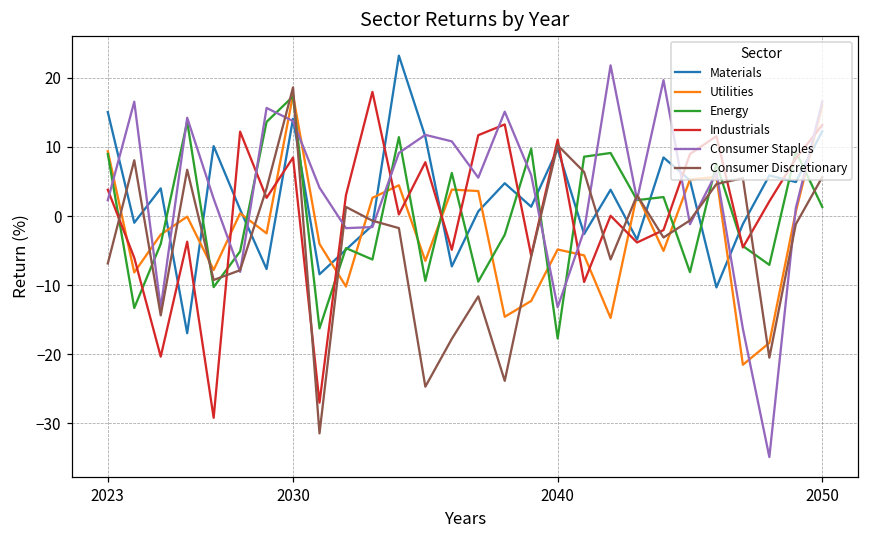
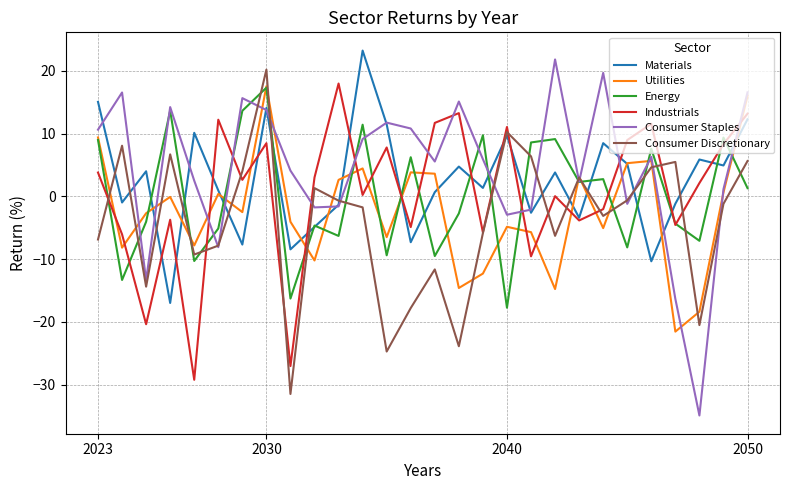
Consumer Staples, 2023: 2 -> 11
Consumer Discretionary, 2030: 19 -> 20
Consumer Staples, 2040: -13 -> -3
